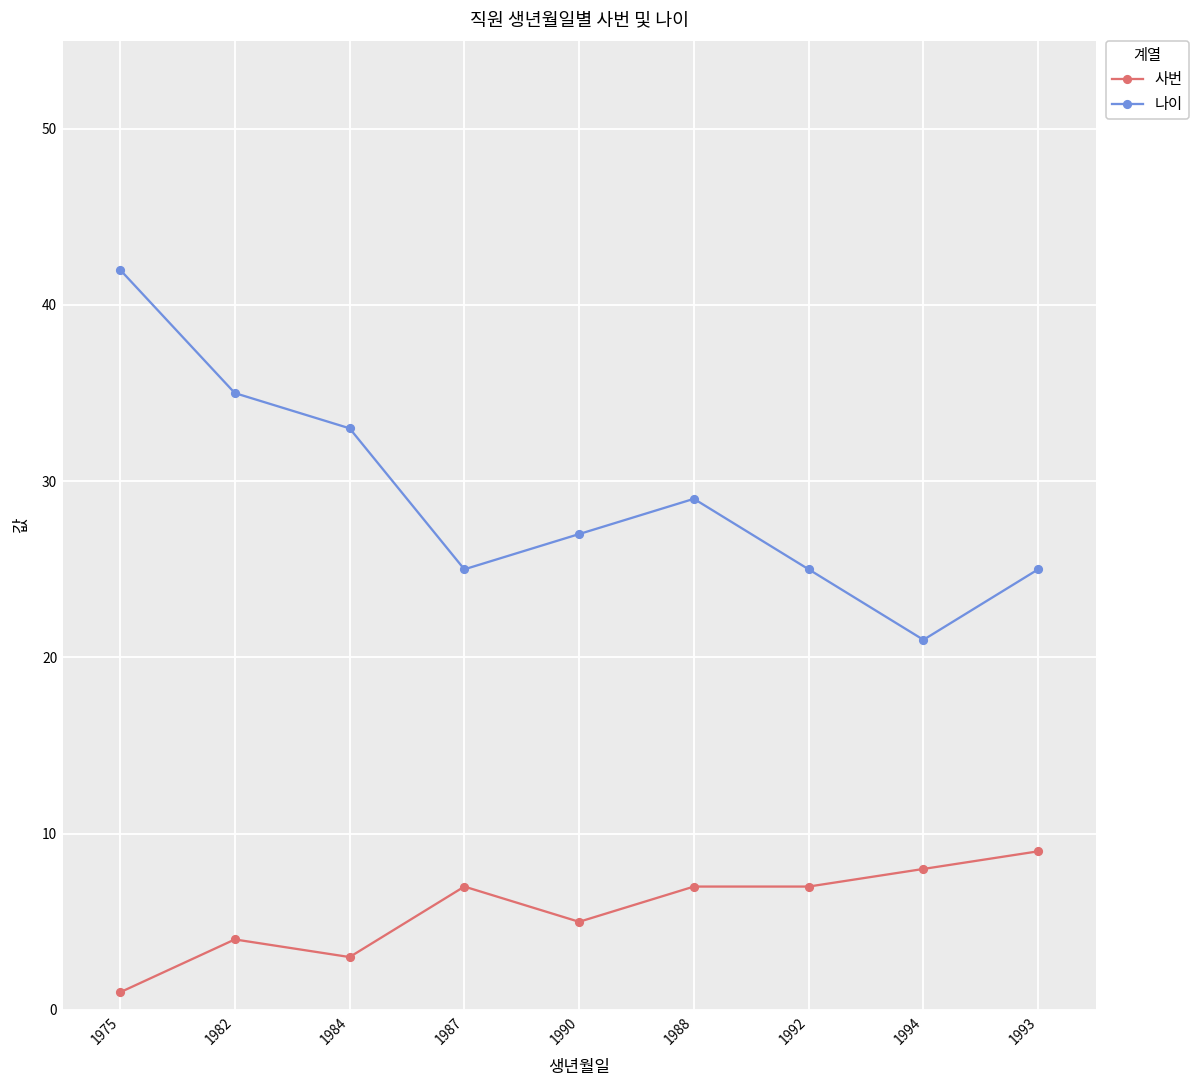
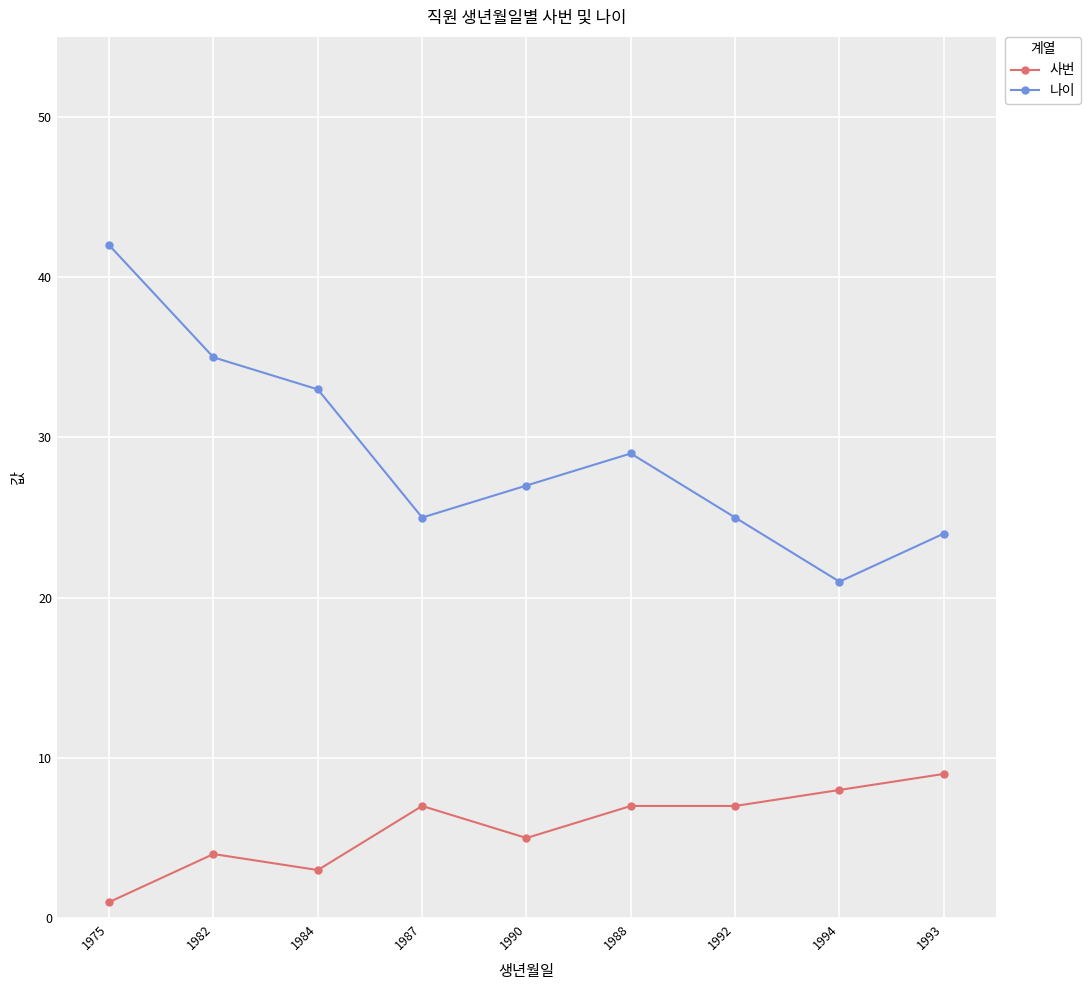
나이, 1993: 25 -> 24
